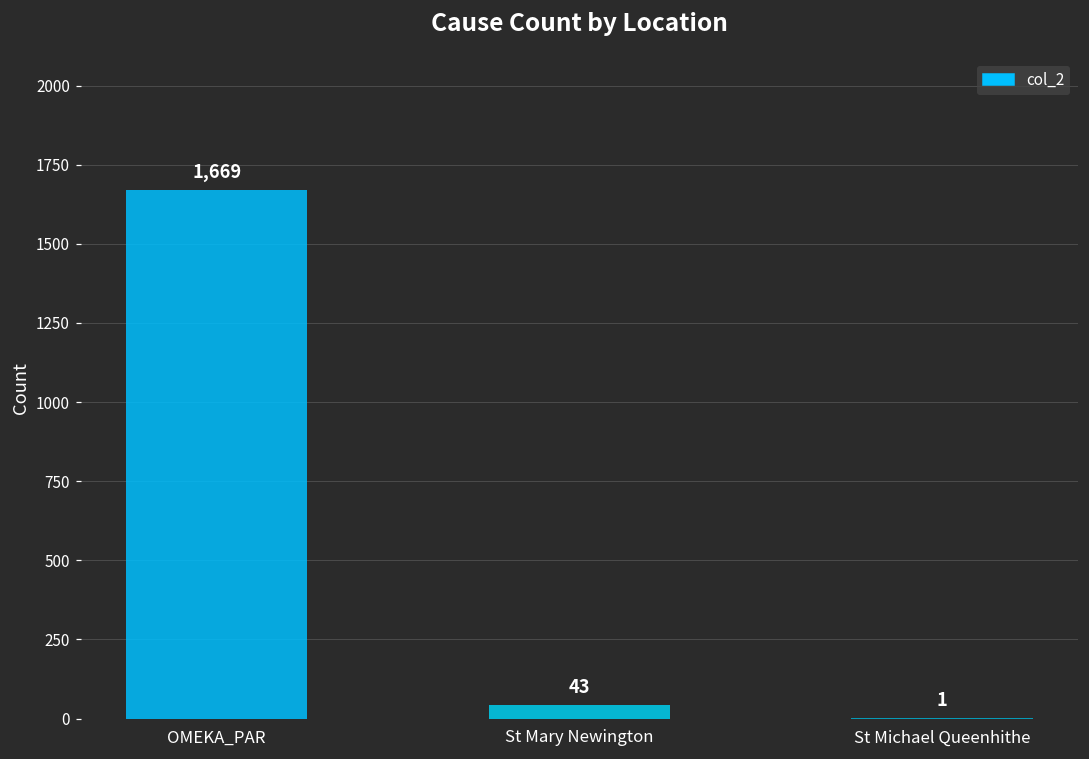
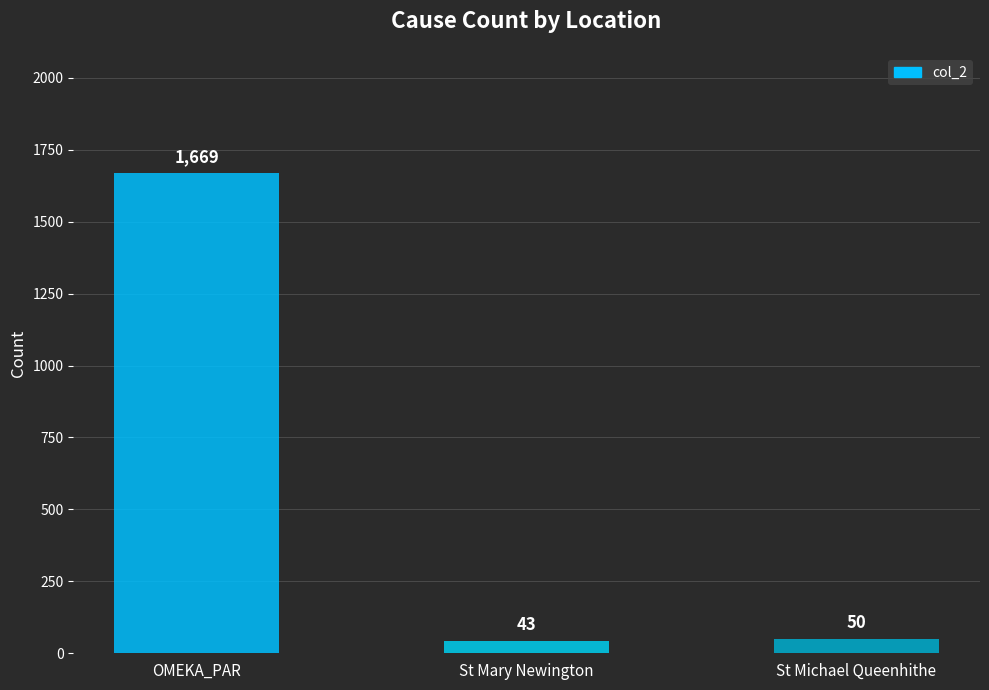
St Michael Queenhithe: 1 -> 50
